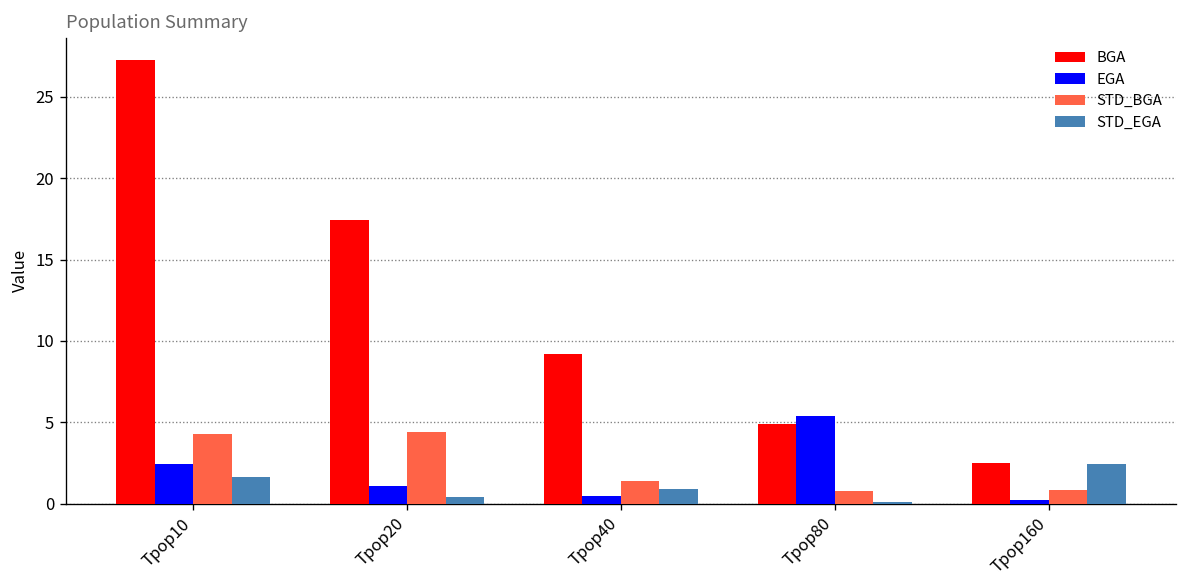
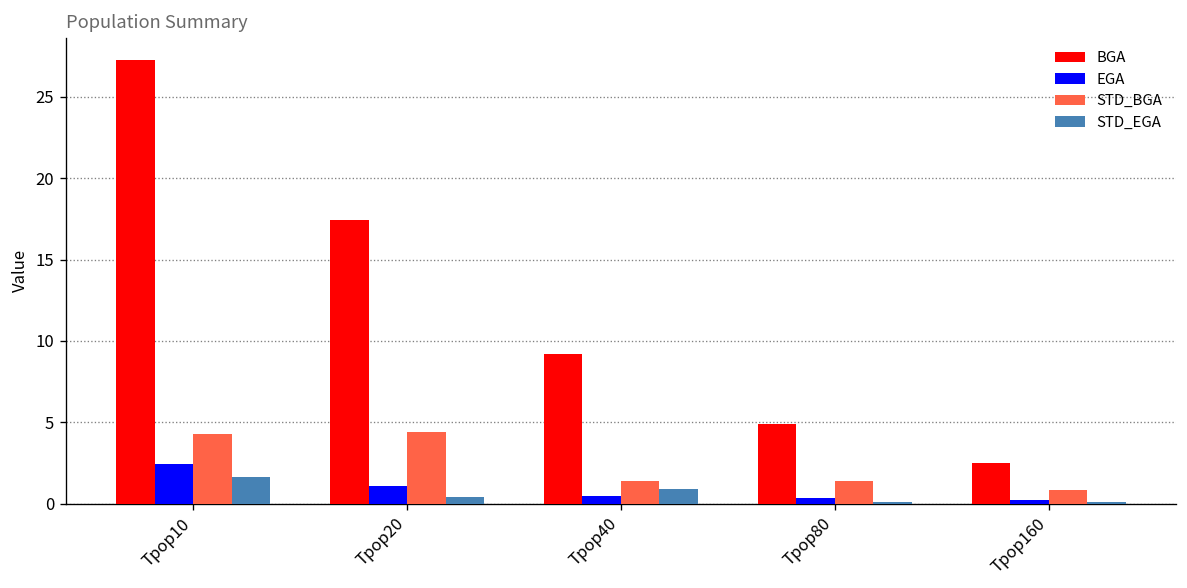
EGA, Tpop80: 5.4 -> 0.3
STD_BGA, Tpop80: 0.8 -> 1.4
STD_EGA, Tpop160: 2.5 -> 0.1
